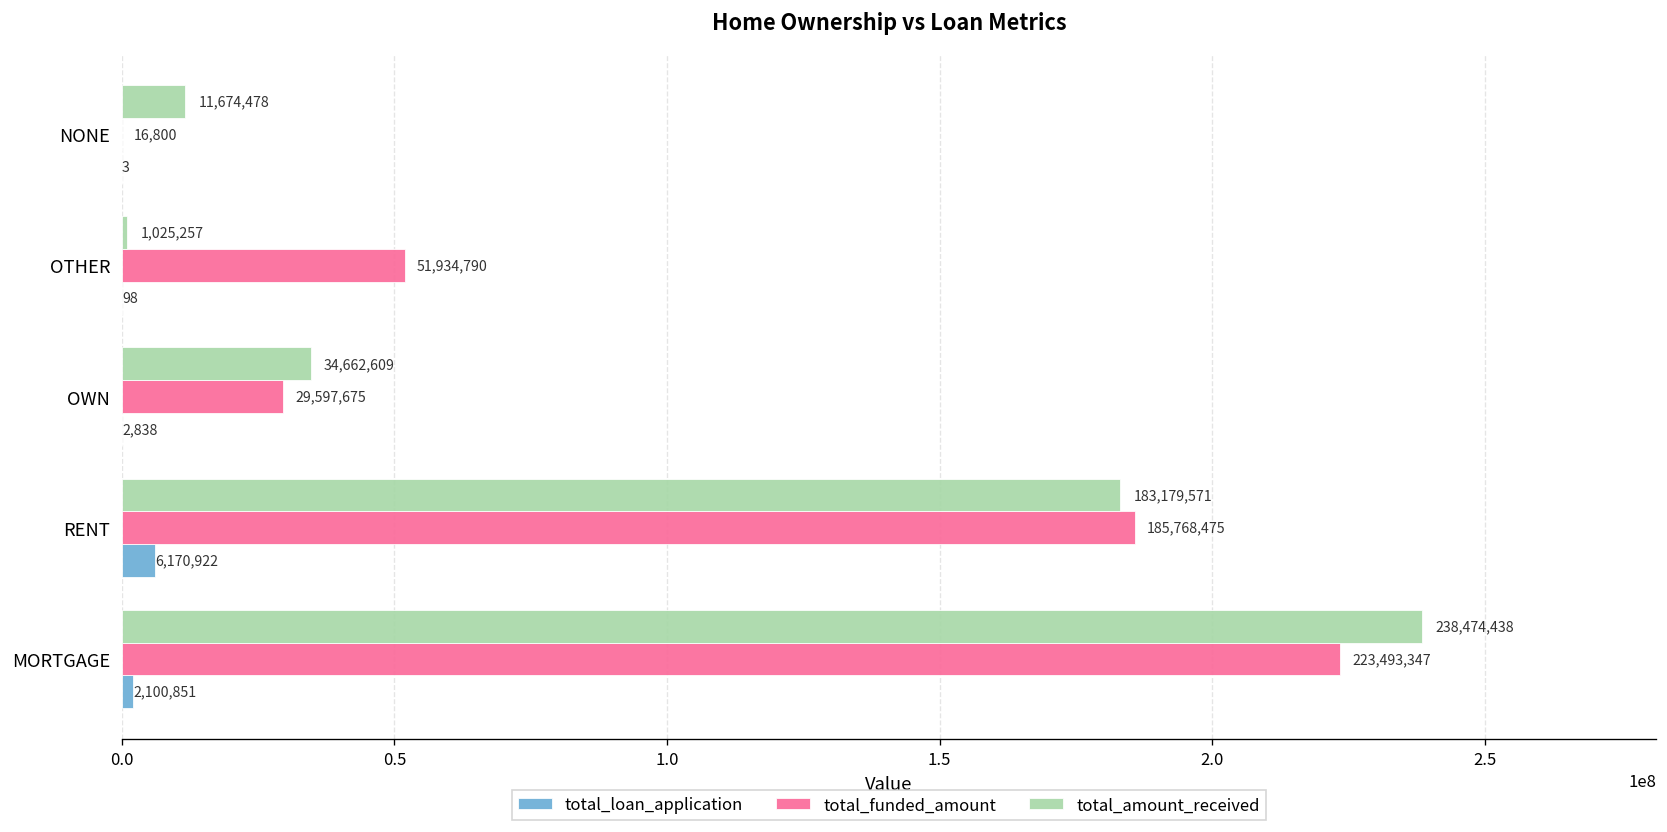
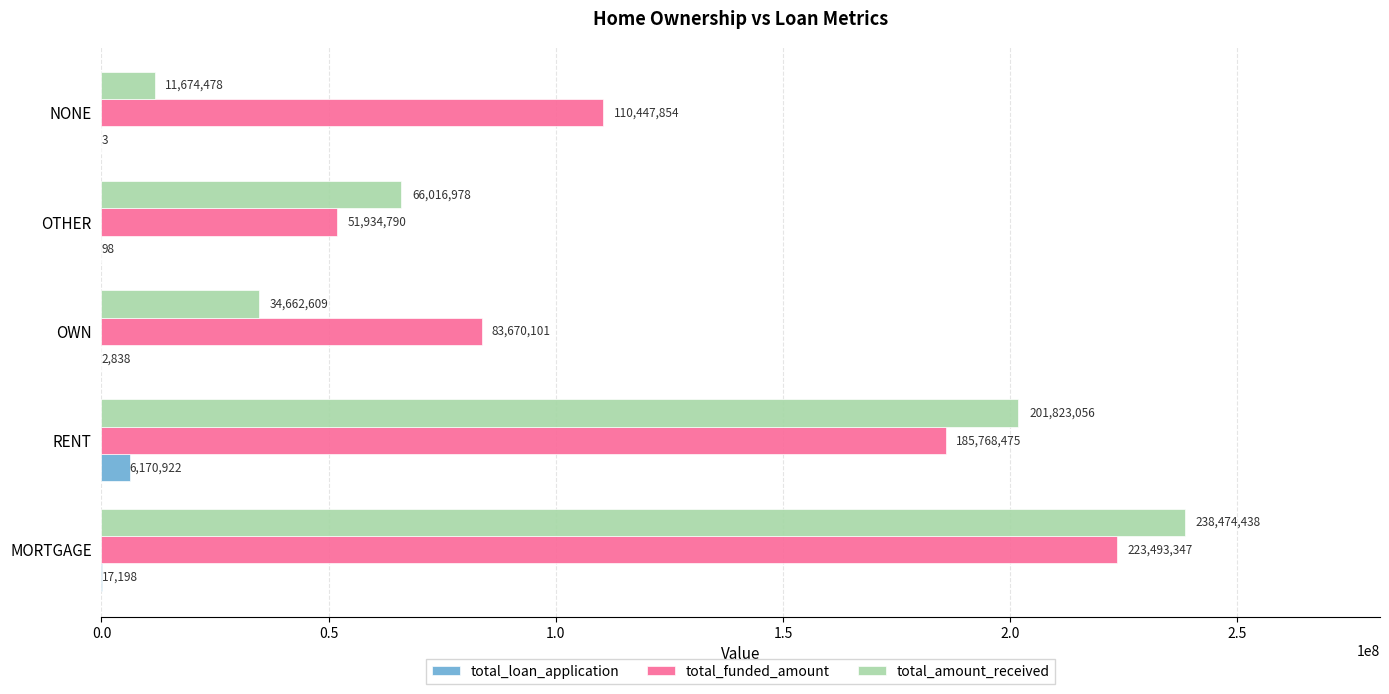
total_funded_amount, NONE: 16,800 -> 110,447,854
total_amount_received, OTHER: 1,025,257 -> 66,016,978
total_funded_amount, OWN: 29,597,675 -> 83,670,101
total_amount_received, RENT: 183,179,571 -> 201,823,056
total_loan_application, MORTGAGE: 2,100,851 -> 17,198
